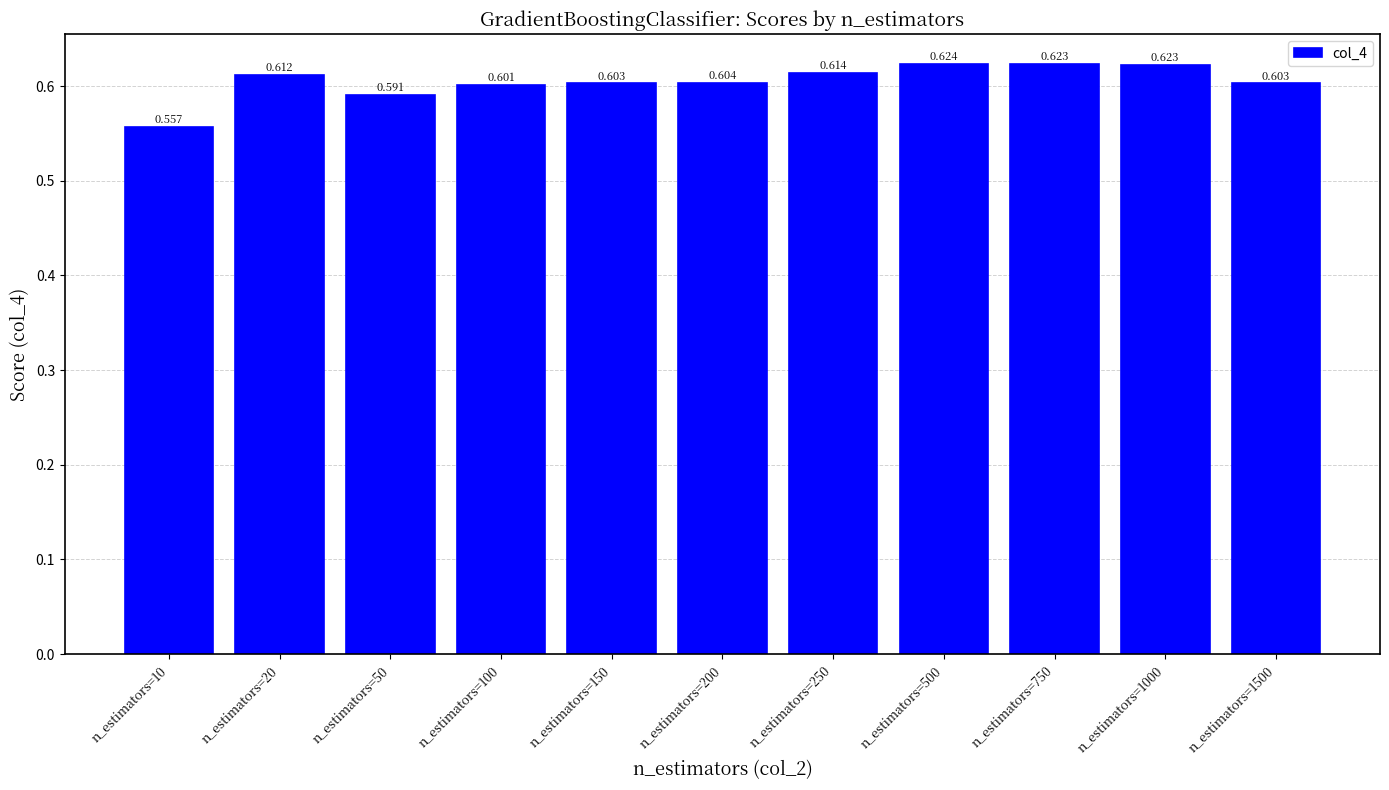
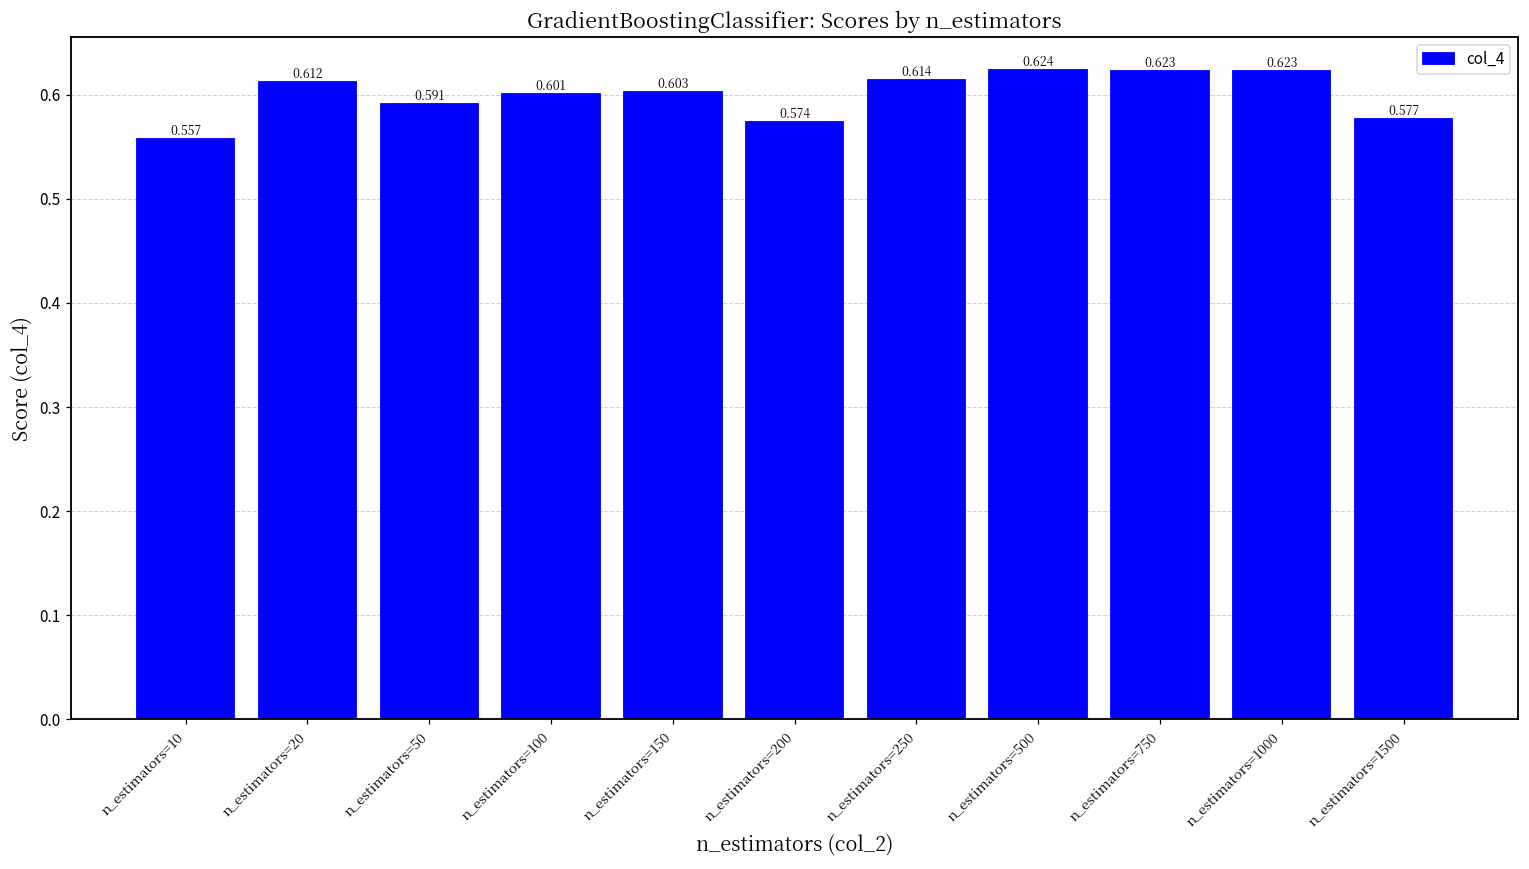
n_estimators=200: 0.604 -> 0.574
n_estimators=1500: 0.603 -> 0.577
